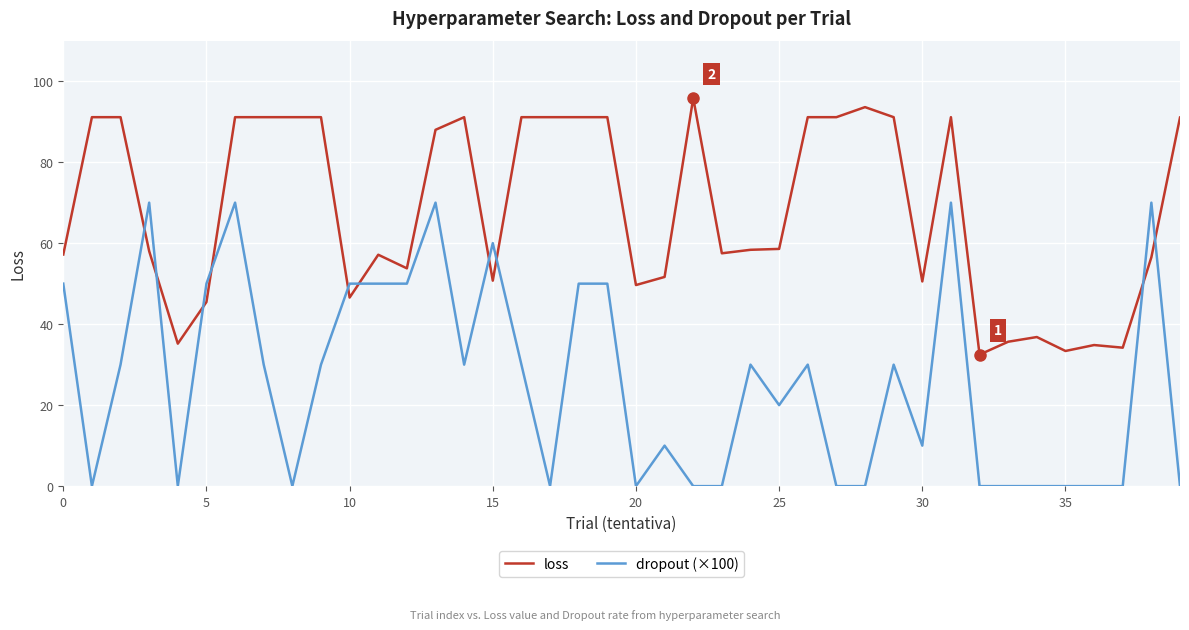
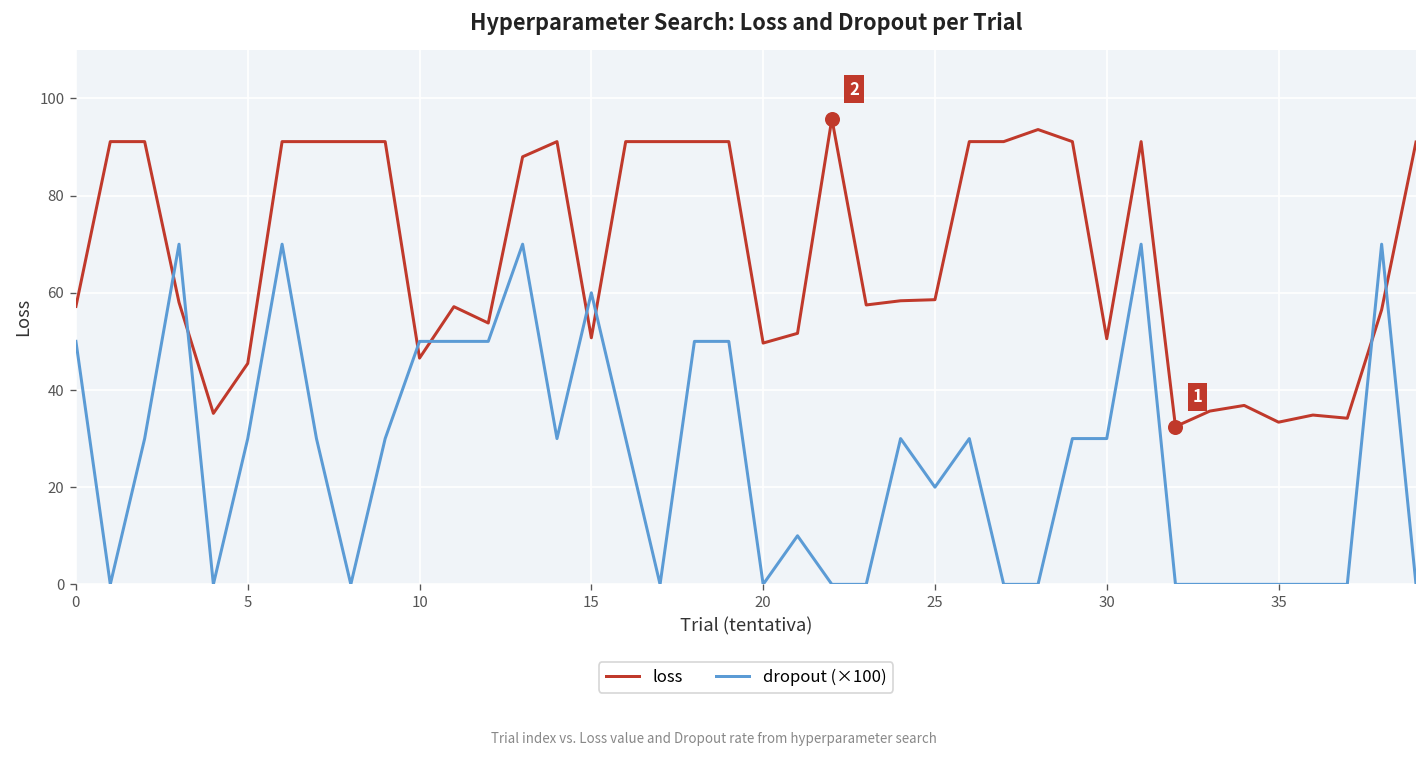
dropout (×100), 5: 50 -> 30
dropout (×100), 30: 10 -> 30
